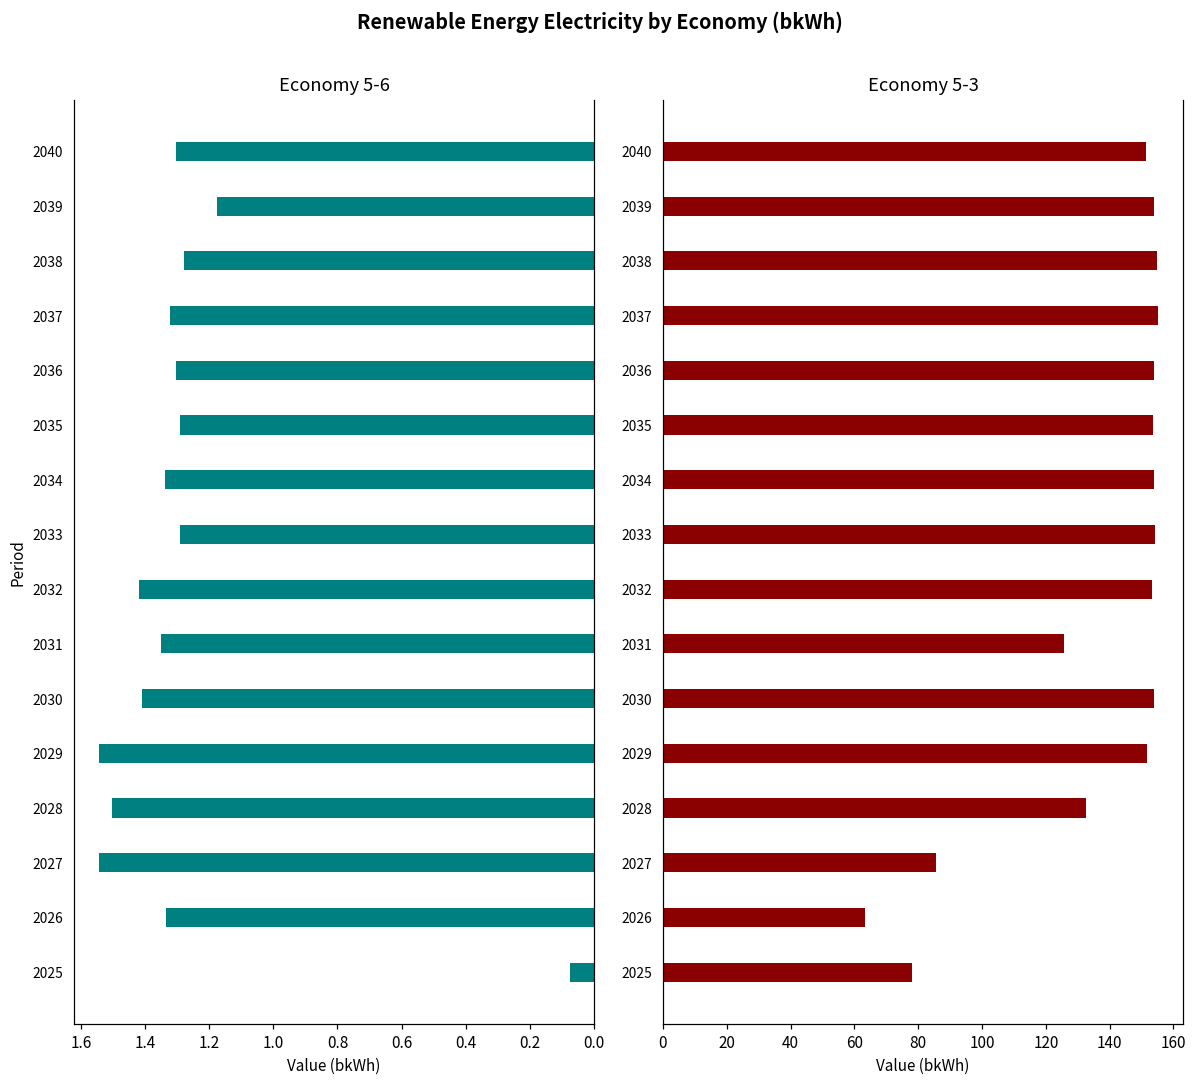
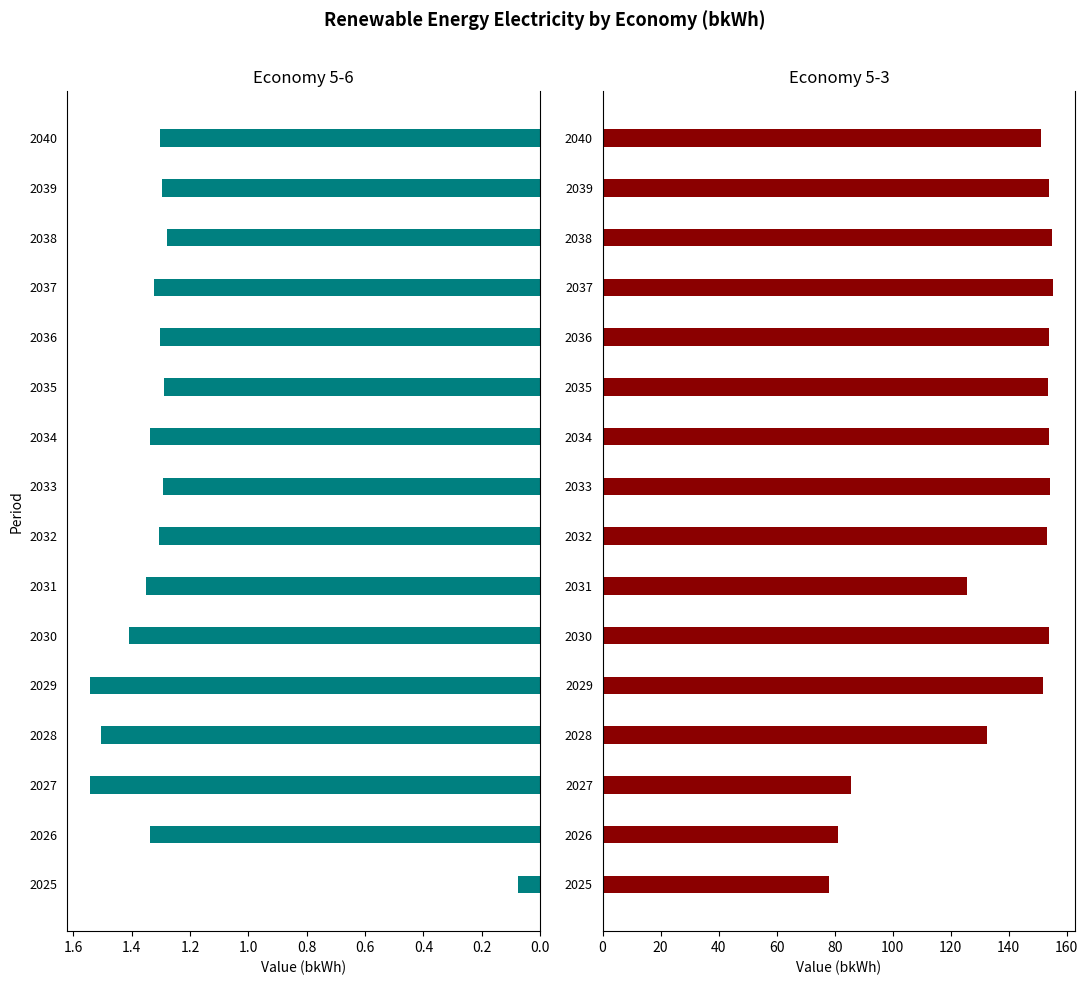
Economy 5-6, 2039: 1.18 -> 1.29
Economy 5-6, 2032: 1.42 -> 1.31
Economy 5-3, 2026: 63 -> 81
